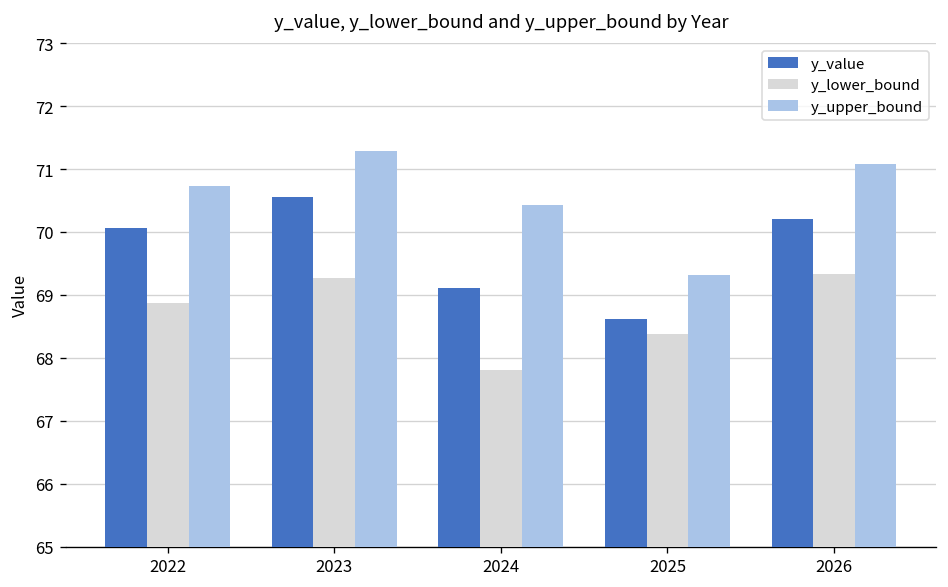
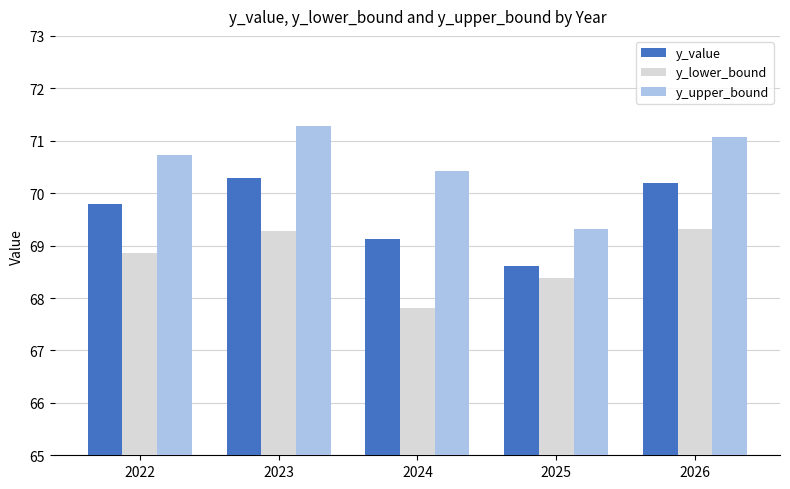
y_value, 2022: 70.1 -> 69.8
y_value, 2023: 70.6 -> 70.3
